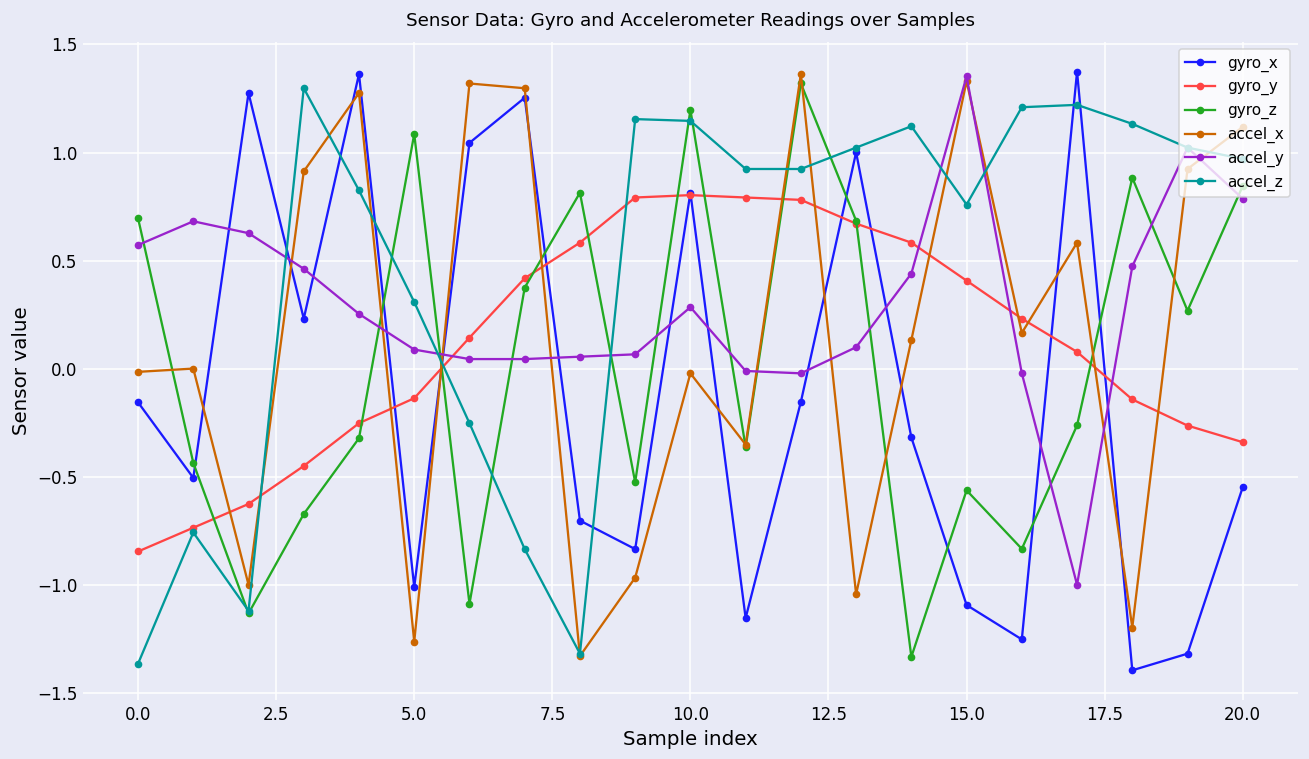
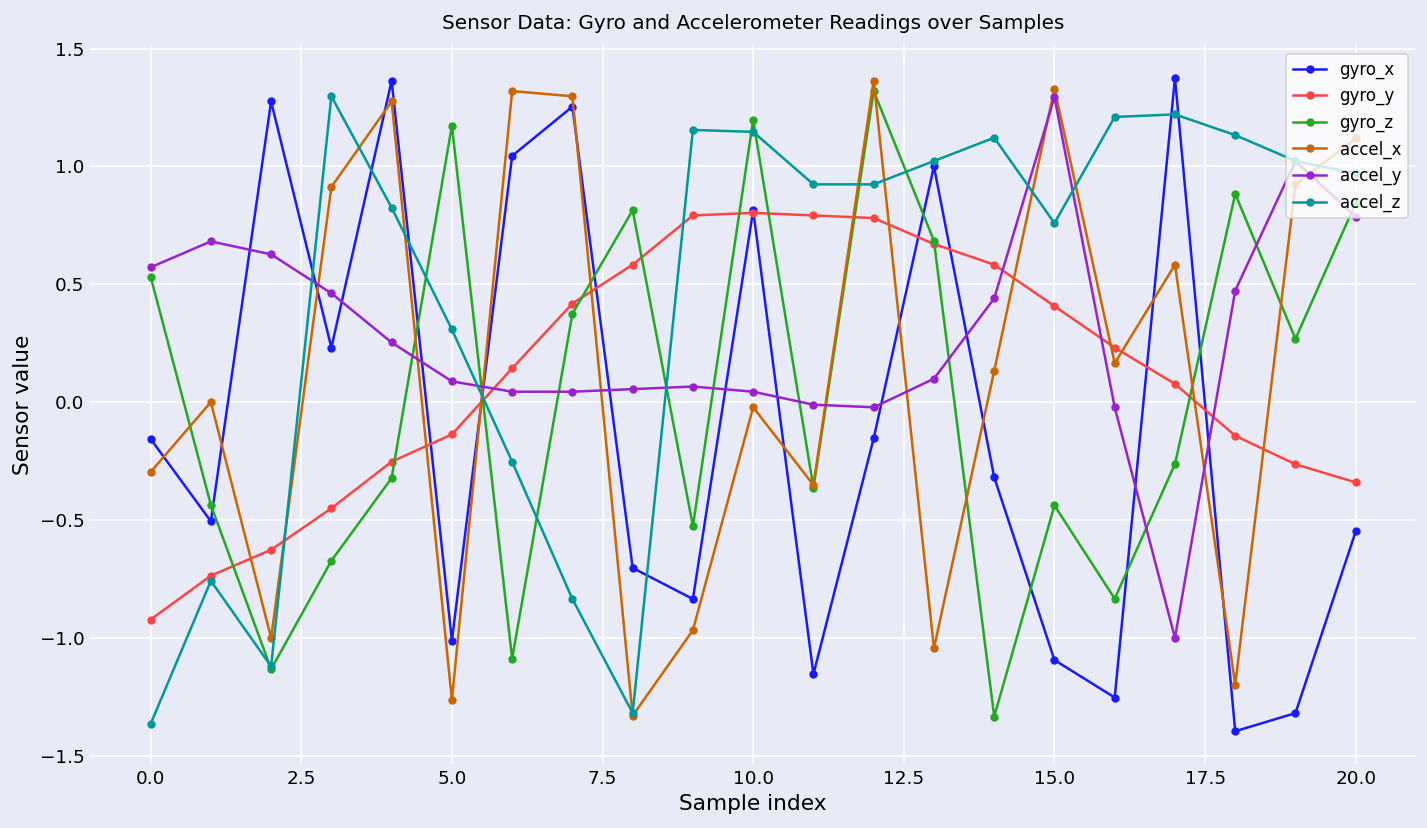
gyro_y, 0.0: -0.85 -> -0.92
gyro_z, 0.0: 0.70 -> 0.53
accel_x, 0.0: -0.02 -> -0.30
gyro_z, 5.0: 1.09 -> 1.17
accel_y, 10.0: 0.28 -> 0.04
gyro_z, 15.0: -0.56 -> -0.44
accel_y, 15.0: 1.35 -> 1.29
